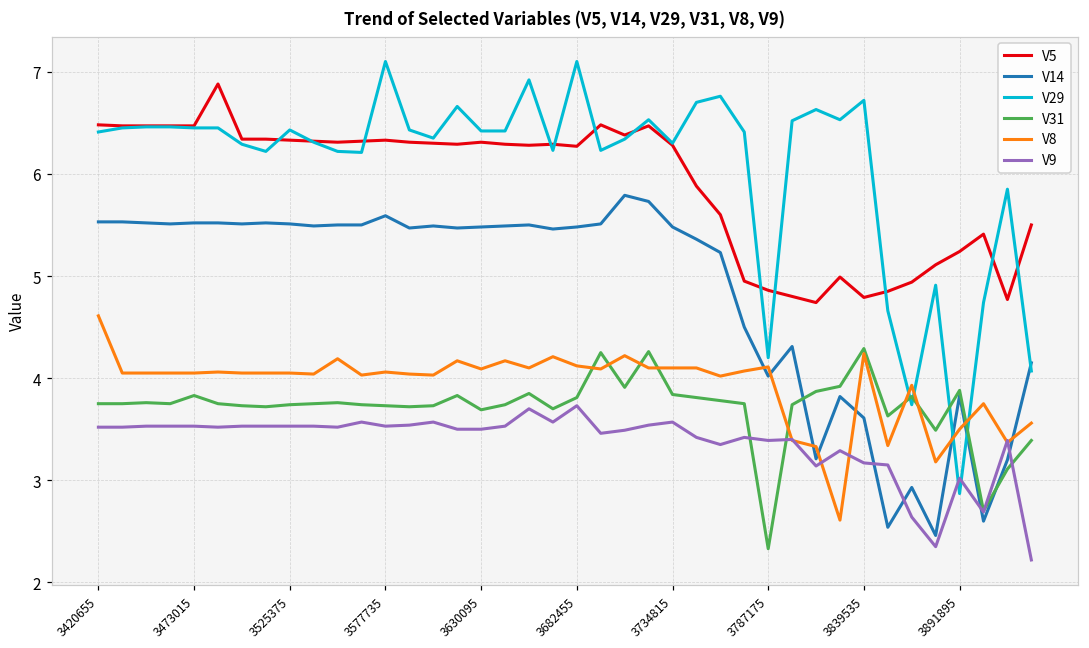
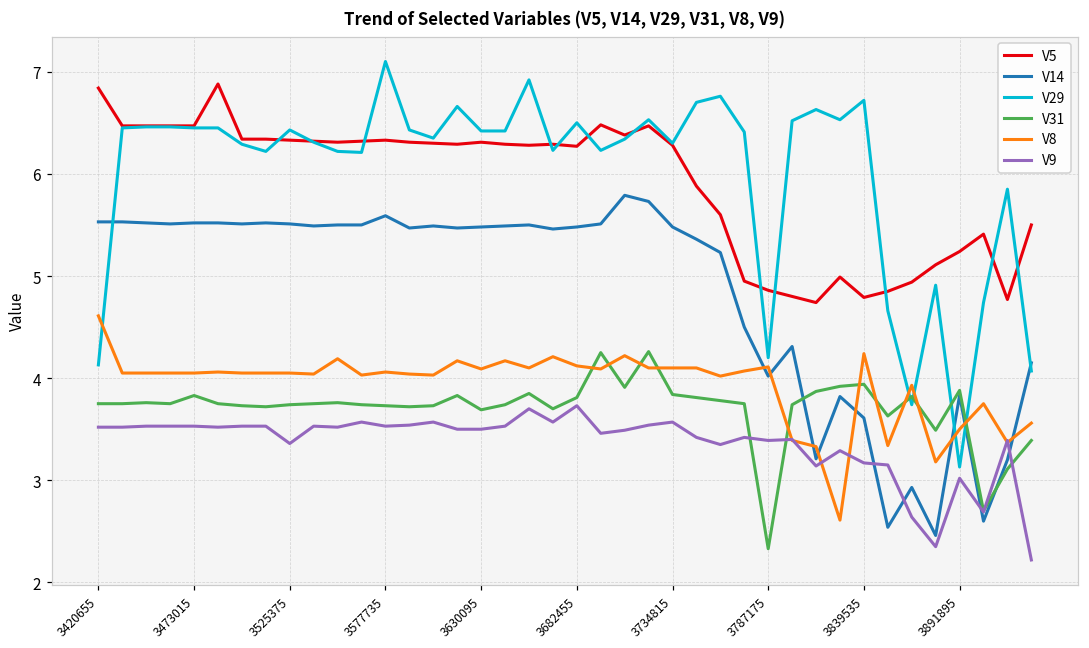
V5, 3420655: 6.5 -> 6.8
V29, 3420655: 6.4 -> 4.1
V9, 3525375: 3.5 -> 3.4
V29, 3682455: 7.1 -> 6.5
V31, 3839535: 4.3 -> 3.9
V29, 3891895: 2.9 -> 3.1
